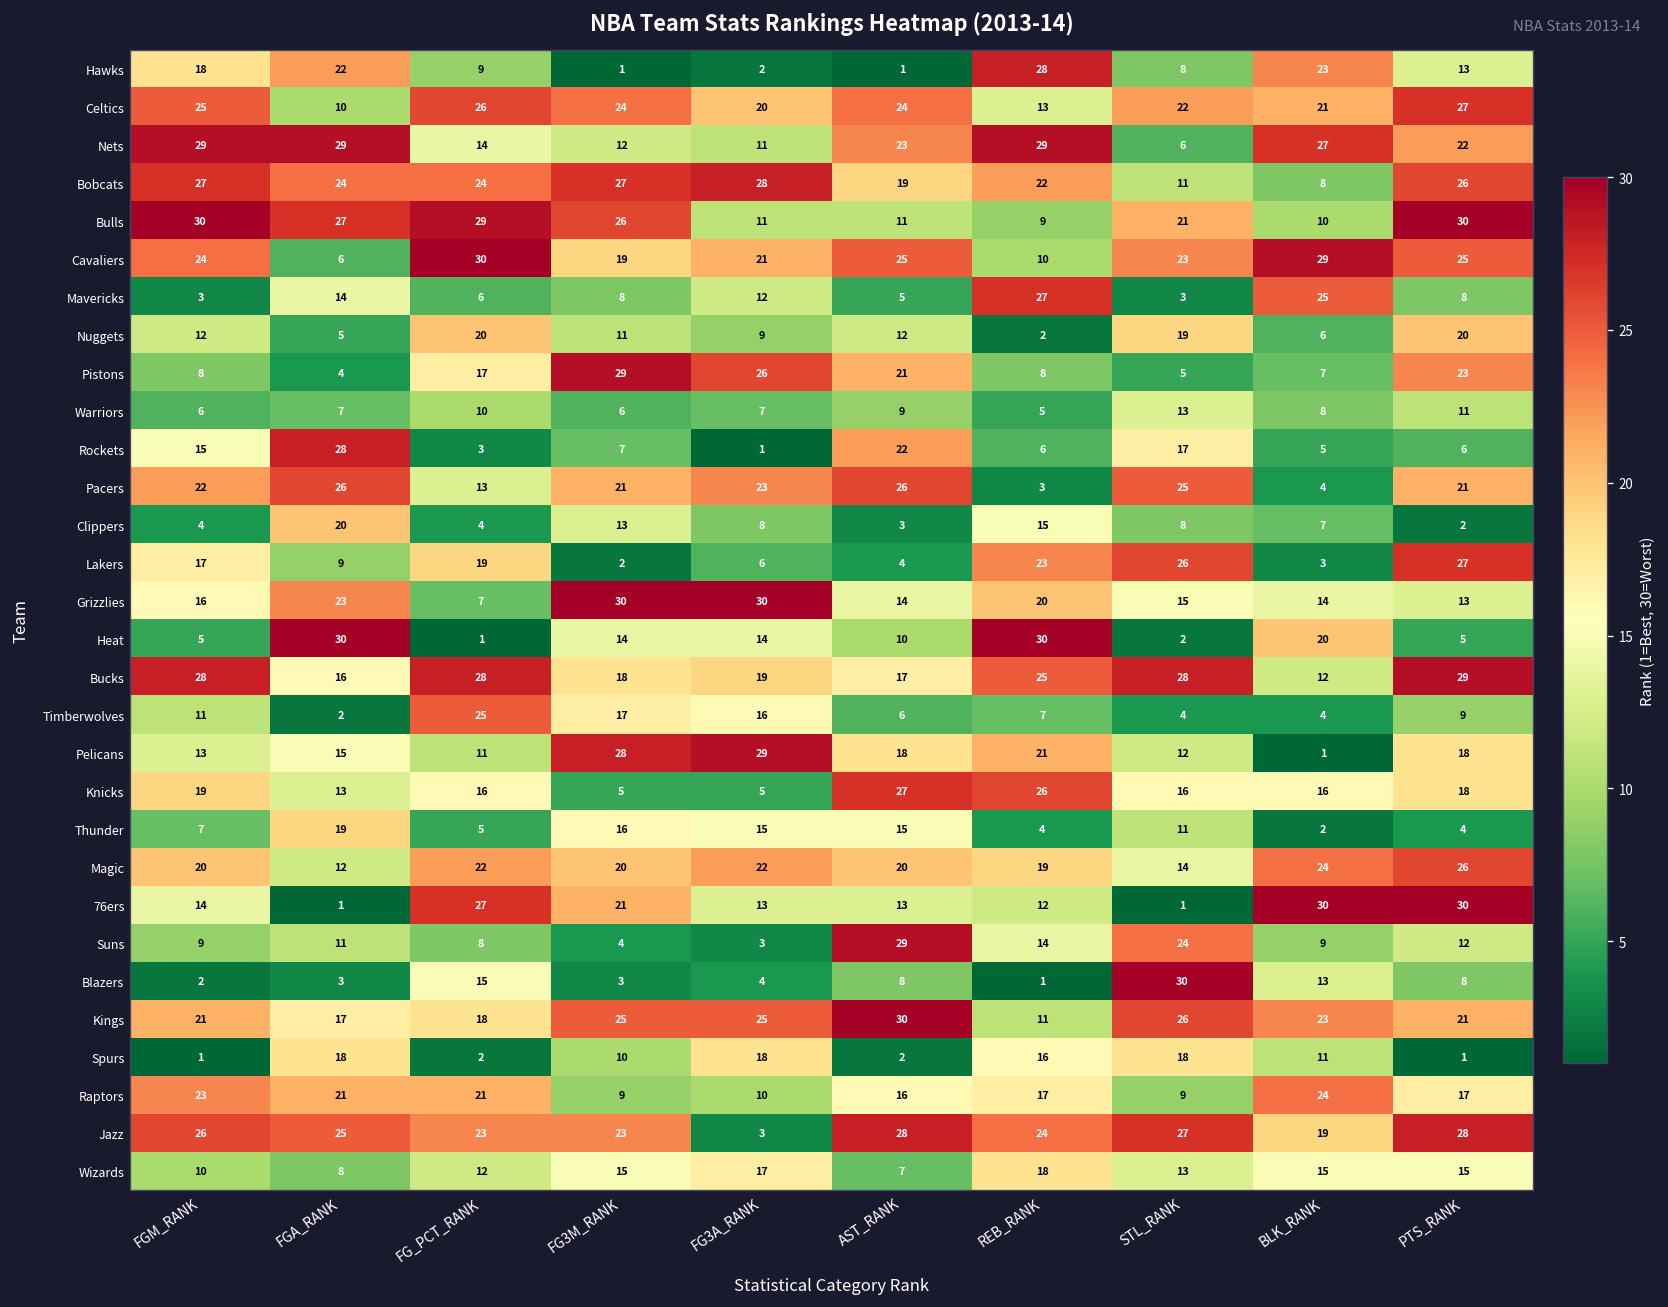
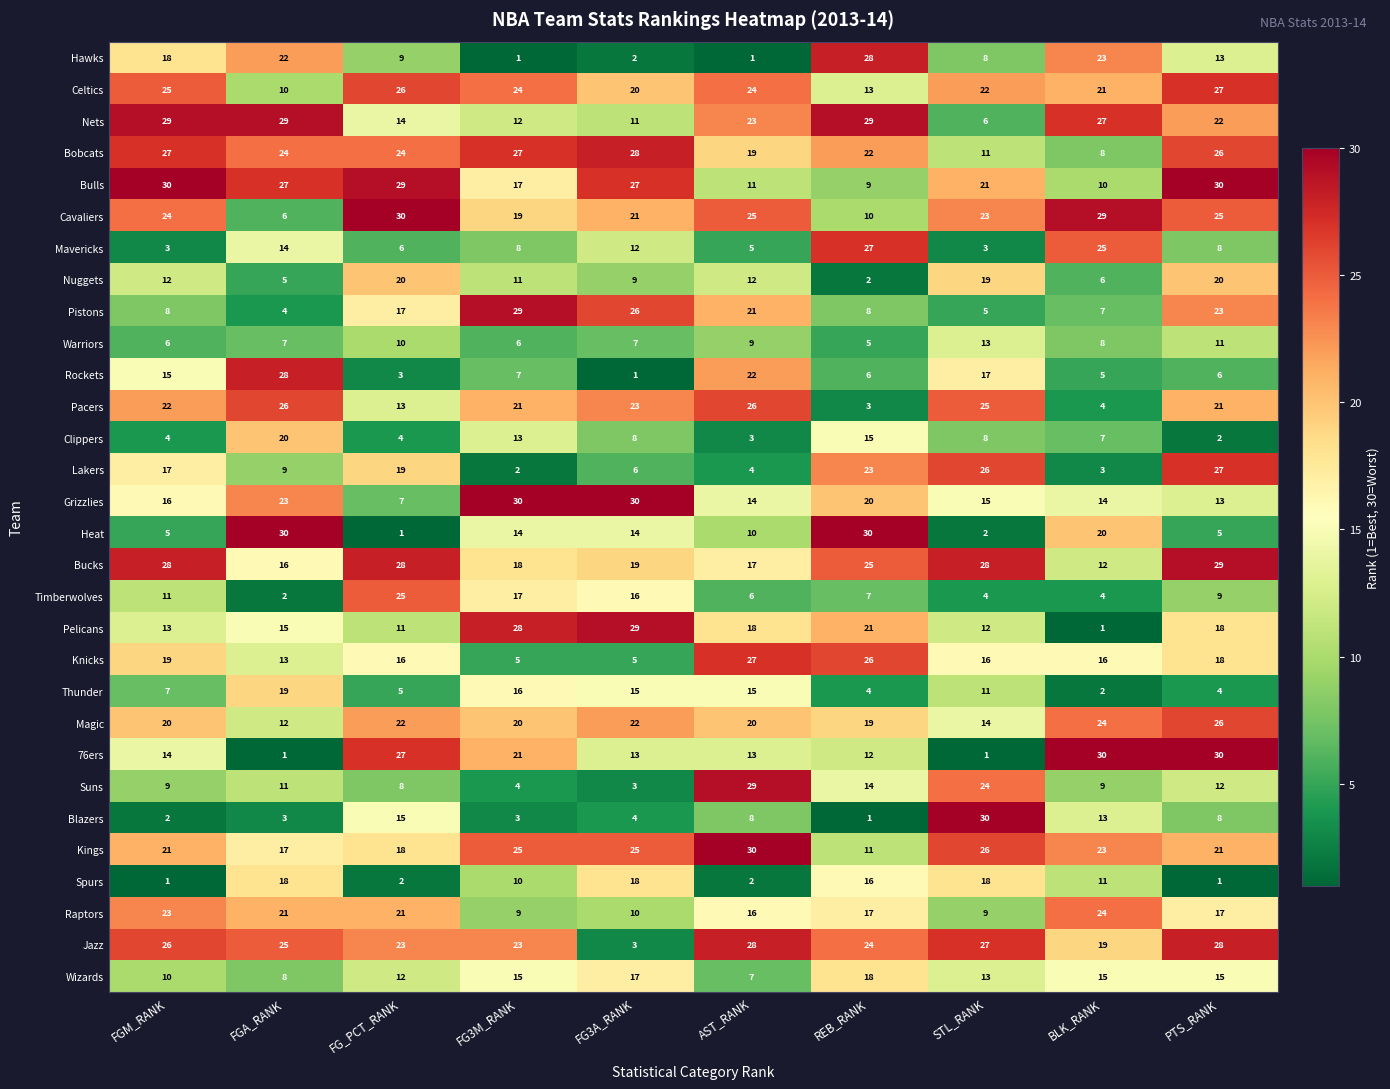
Bulls, FG3M_RANK: 26 -> 17
Bulls, FG3A_RANK: 11 -> 27
